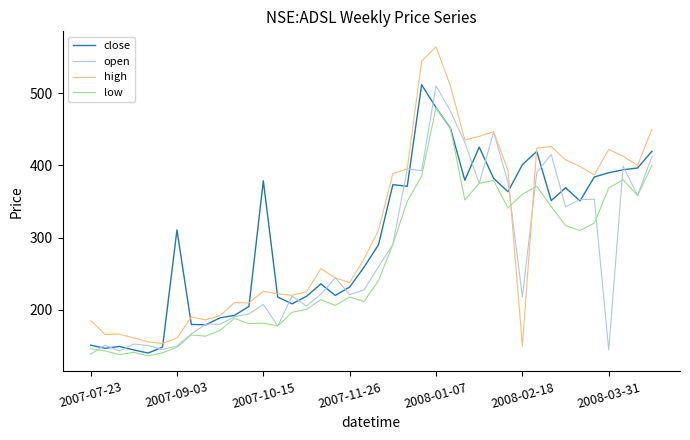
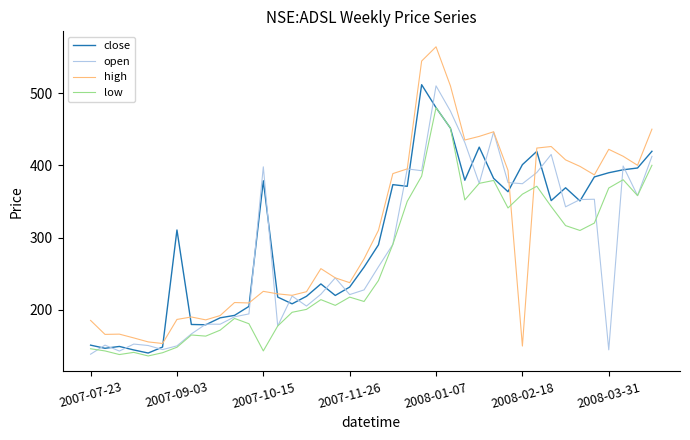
high, 2007-09-03: 160 -> 190
open, 2007-10-15: 210 -> 400
low, 2007-10-15: 180 -> 140
open, 2008-02-18: 220 -> 370
